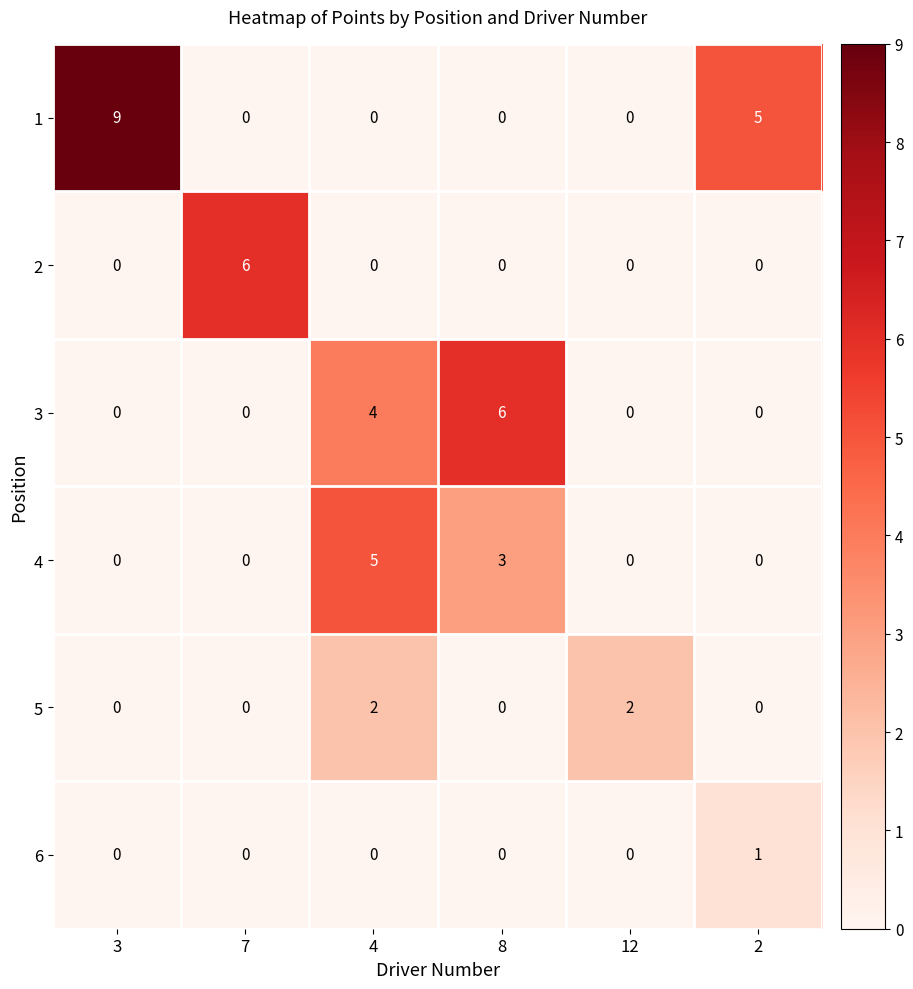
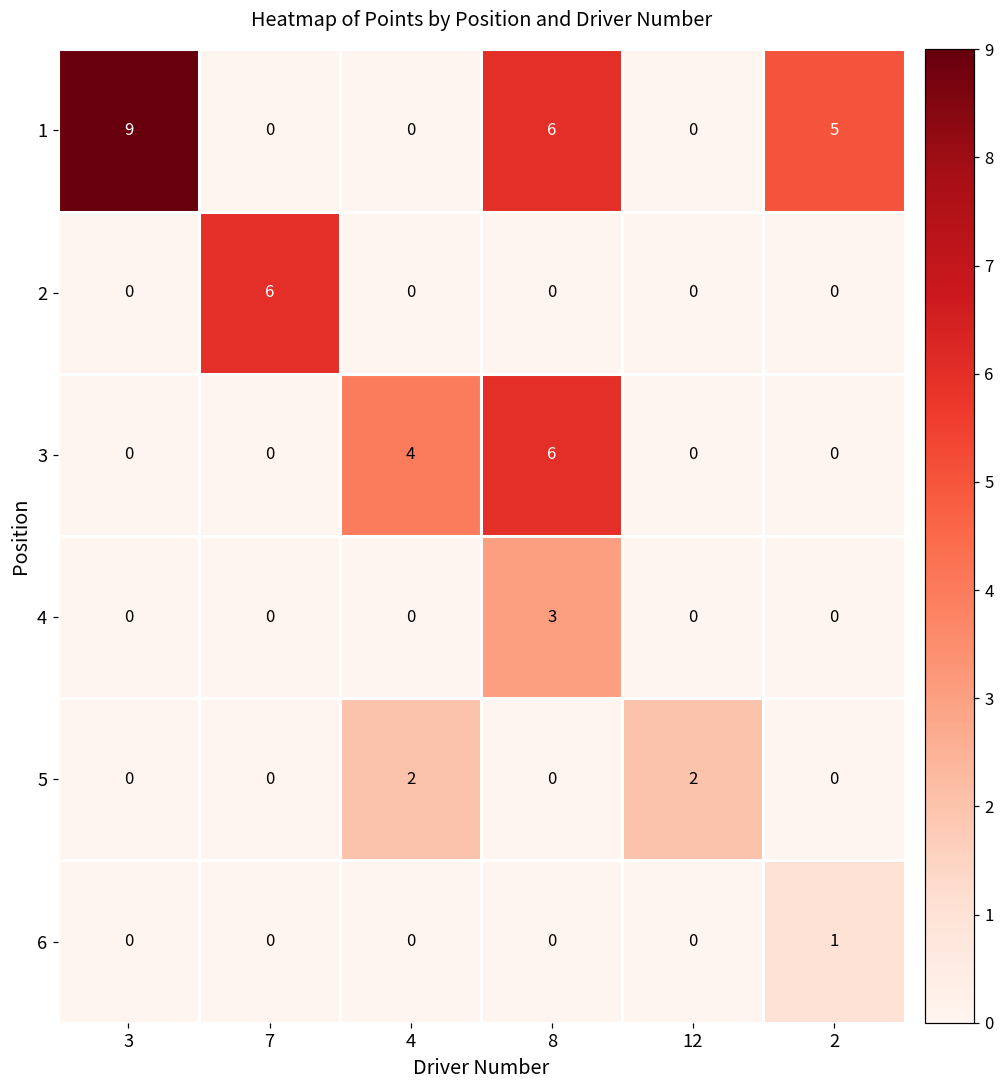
1, 8: 0 -> 6
4, 4: 5 -> 0
